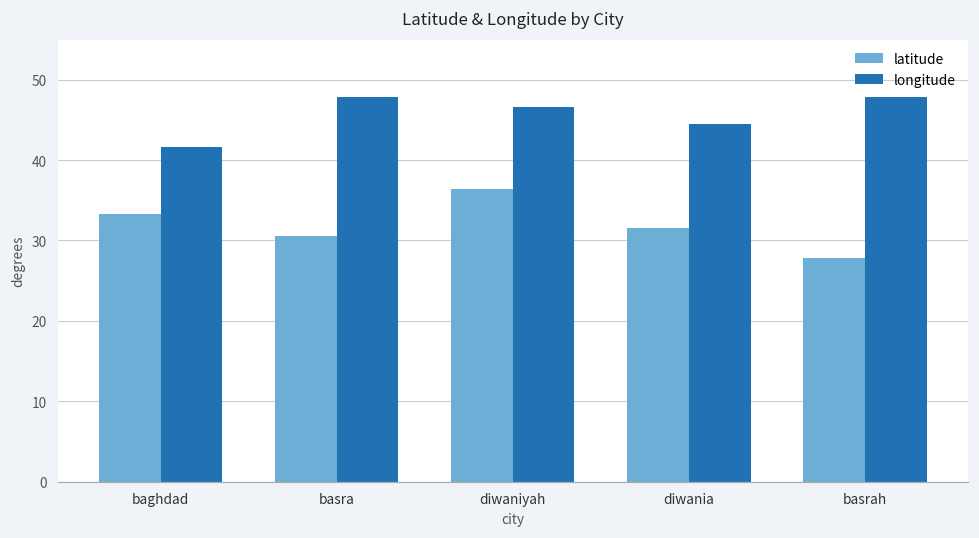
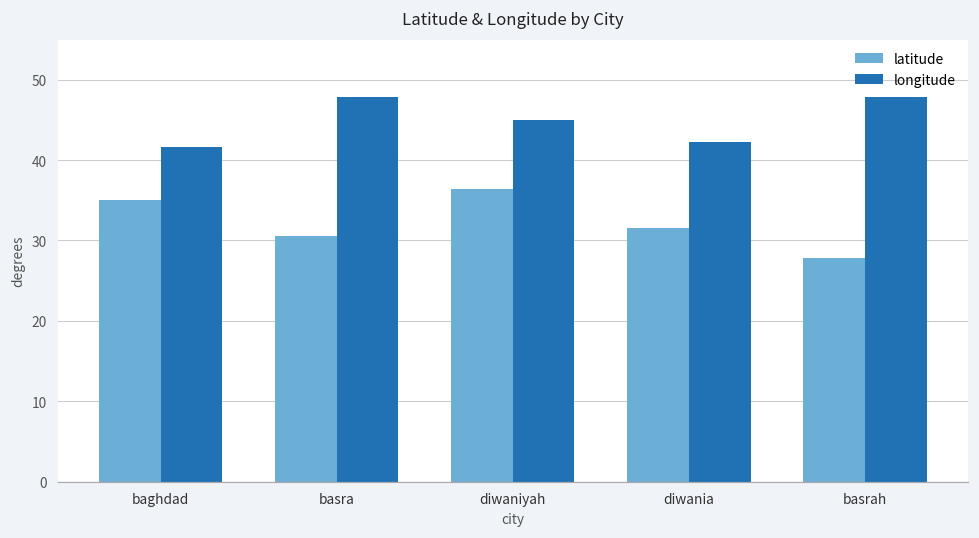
latitude, baghdad: 33 -> 35
longitude, diwaniyah: 47 -> 45
longitude, diwania: 45 -> 42
